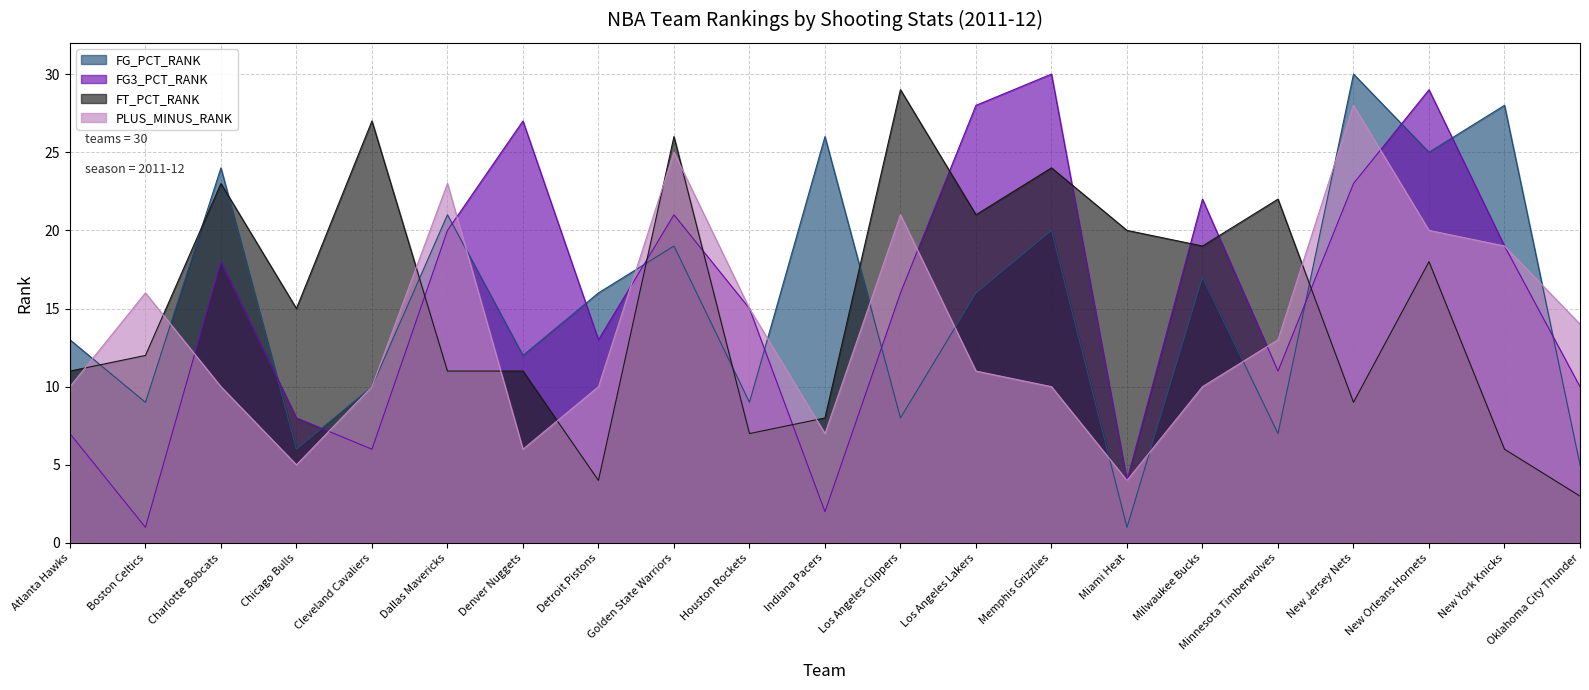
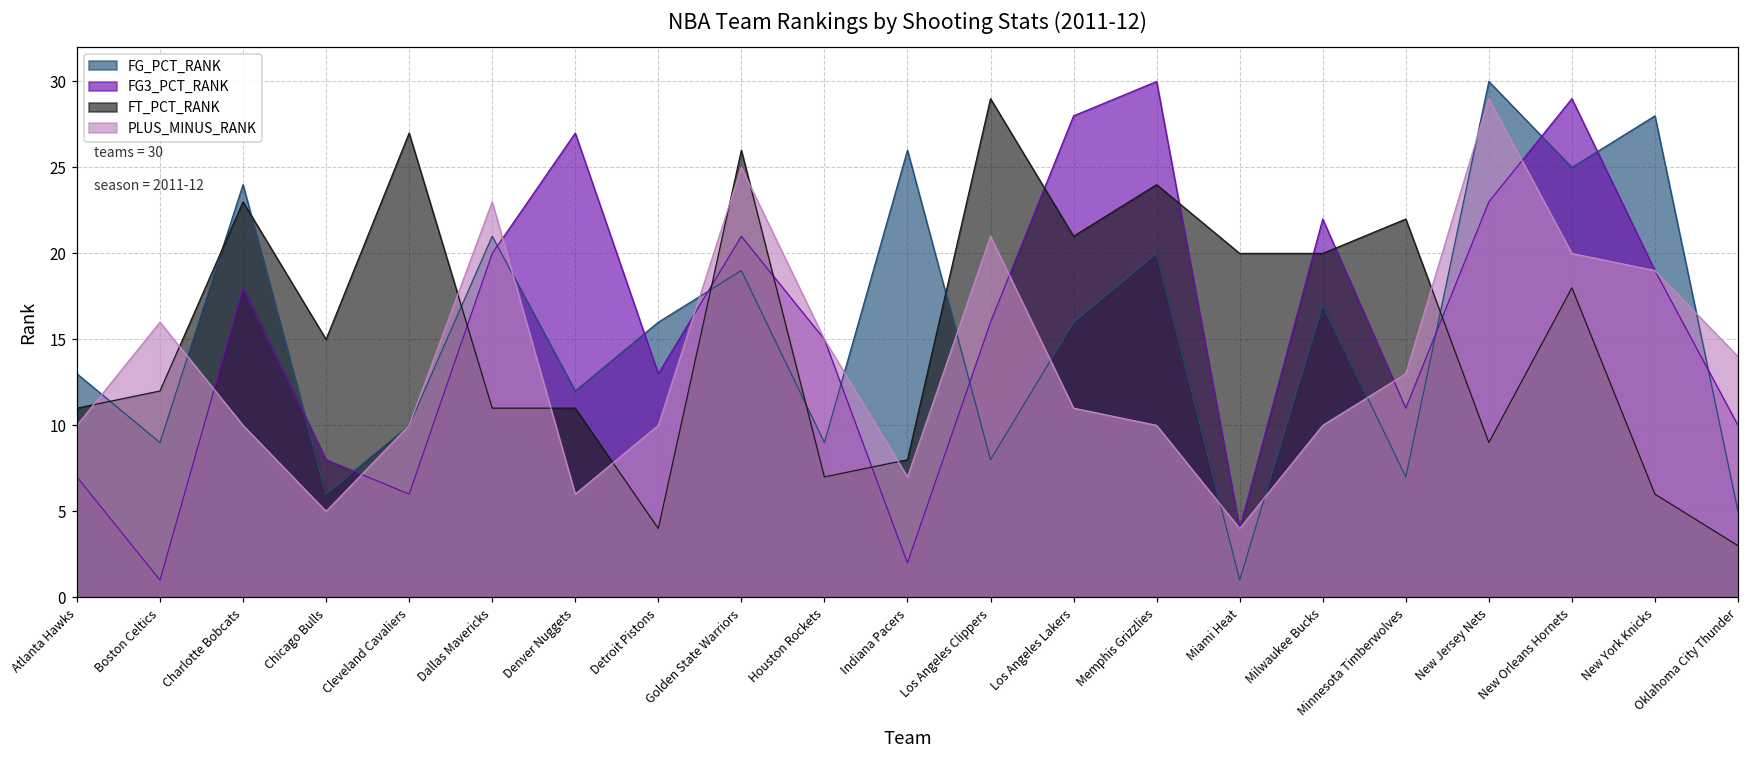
FT_PCT_RANK, Milwaukee Bucks: 19 -> 20
PLUS_MINUS_RANK, New Jersey Nets: 28 -> 29
